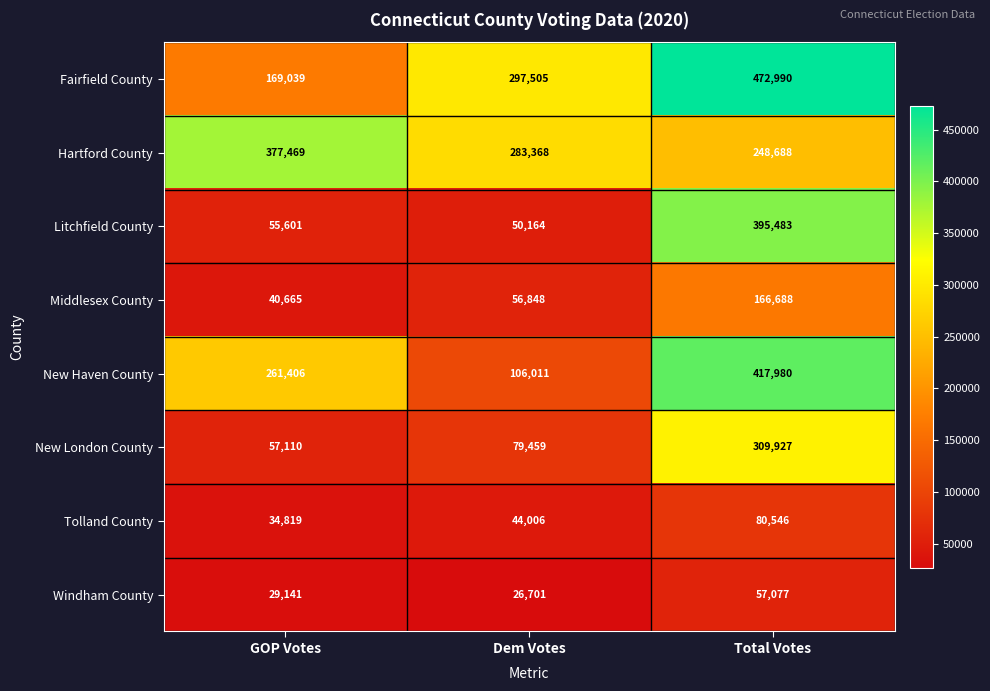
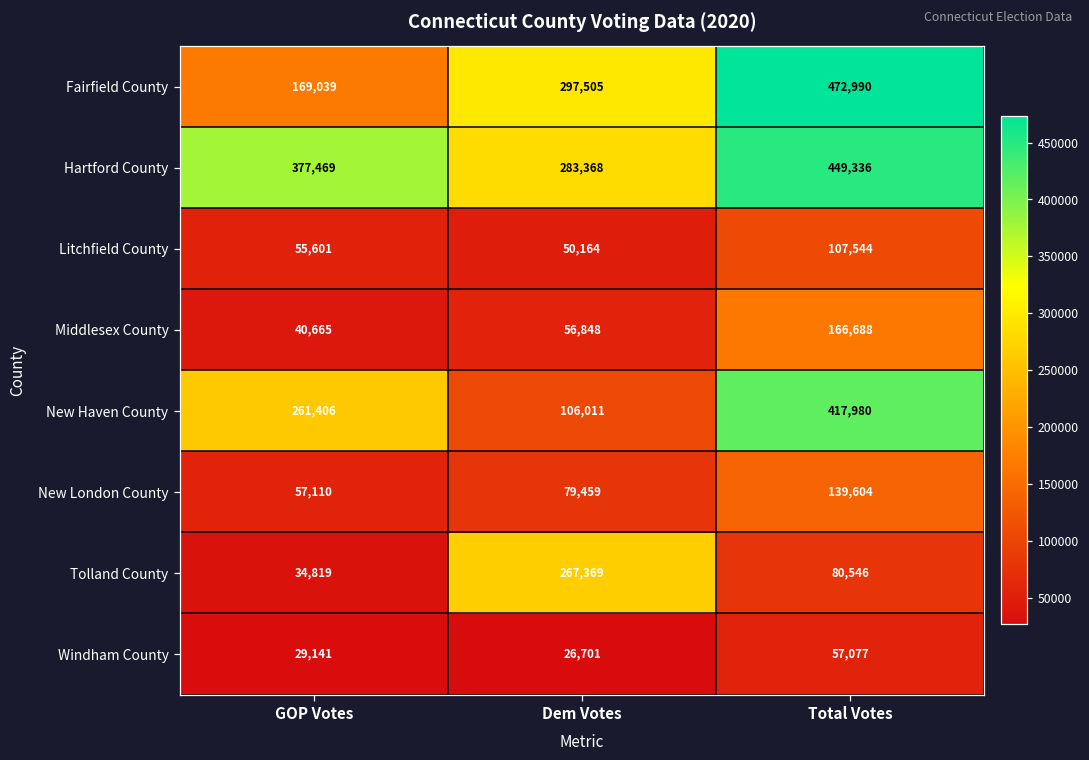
Hartford County, Total Votes: 248,688 -> 449,336
Litchfield County, Total Votes: 395,483 -> 107,544
New London County, Total Votes: 309,927 -> 139,604
Tolland County, Dem Votes: 44,006 -> 267,369
